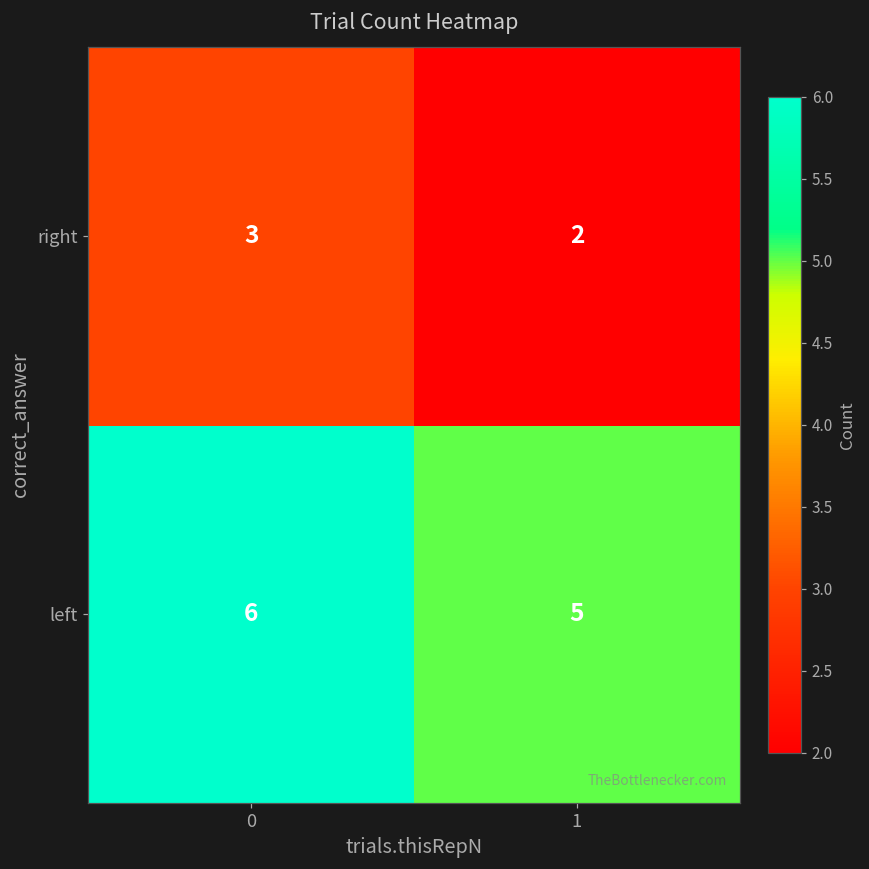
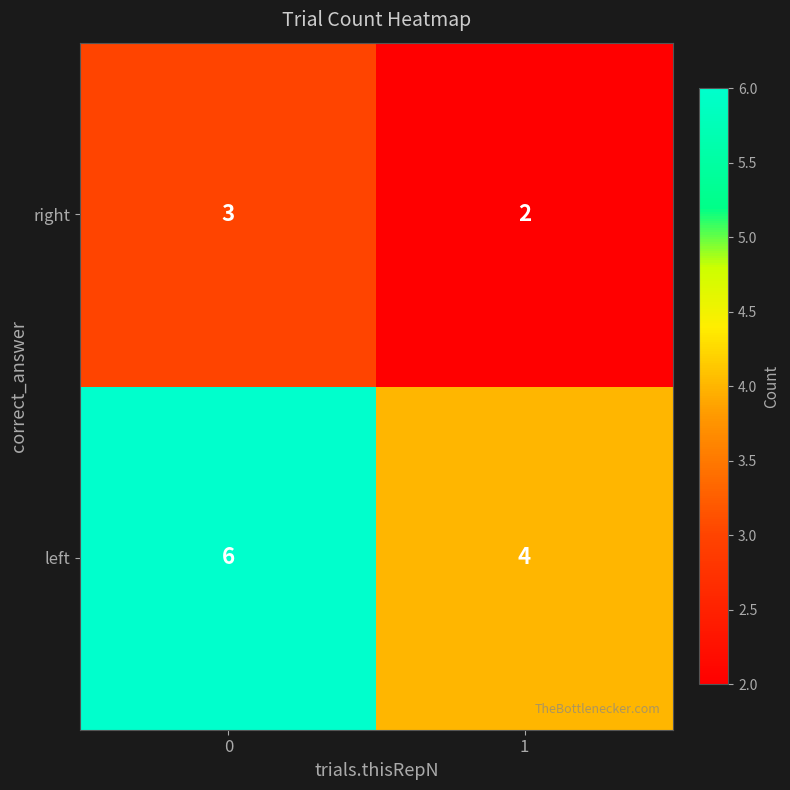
left, 1: 5 -> 4
